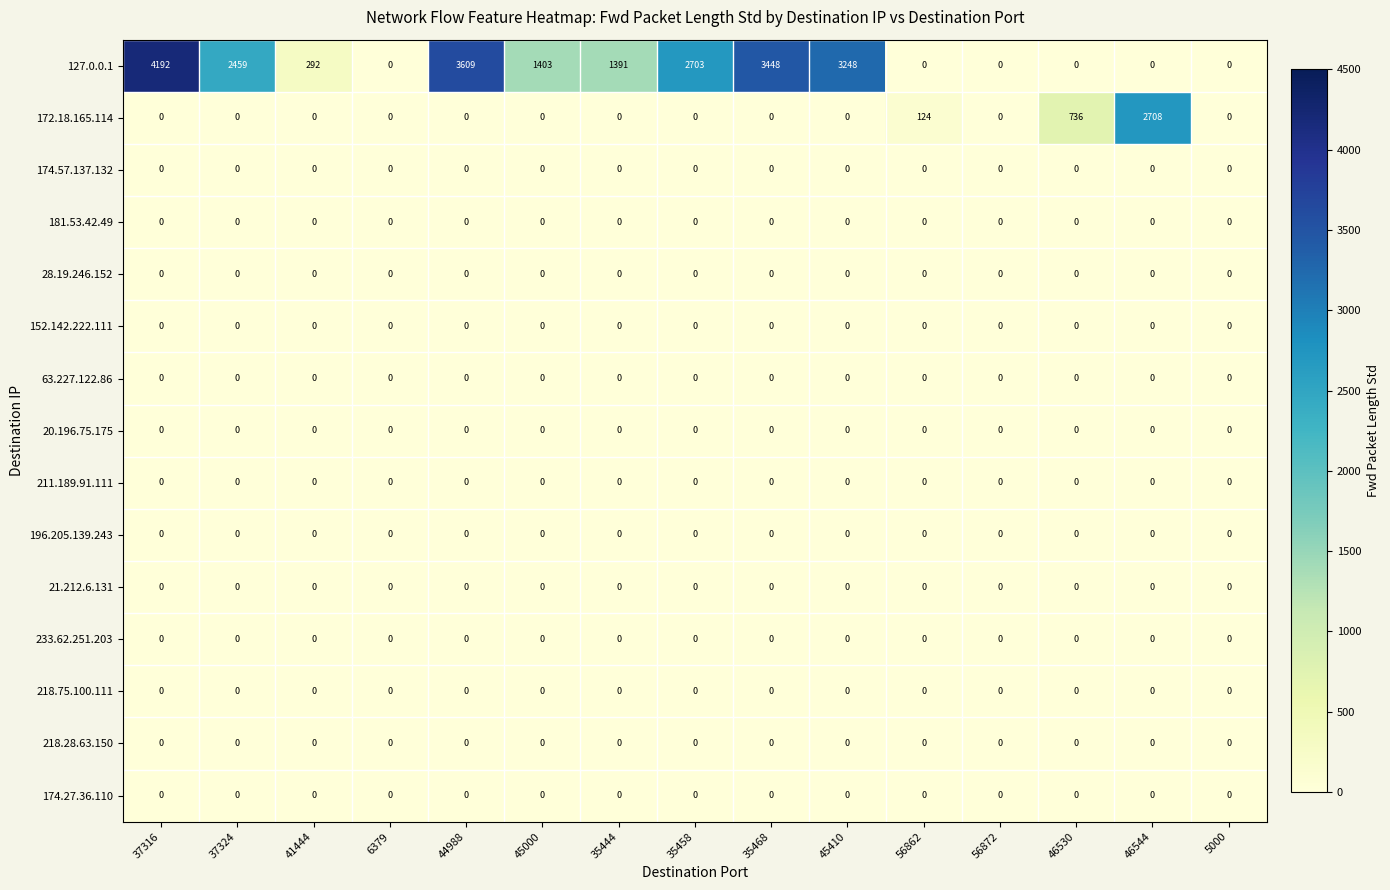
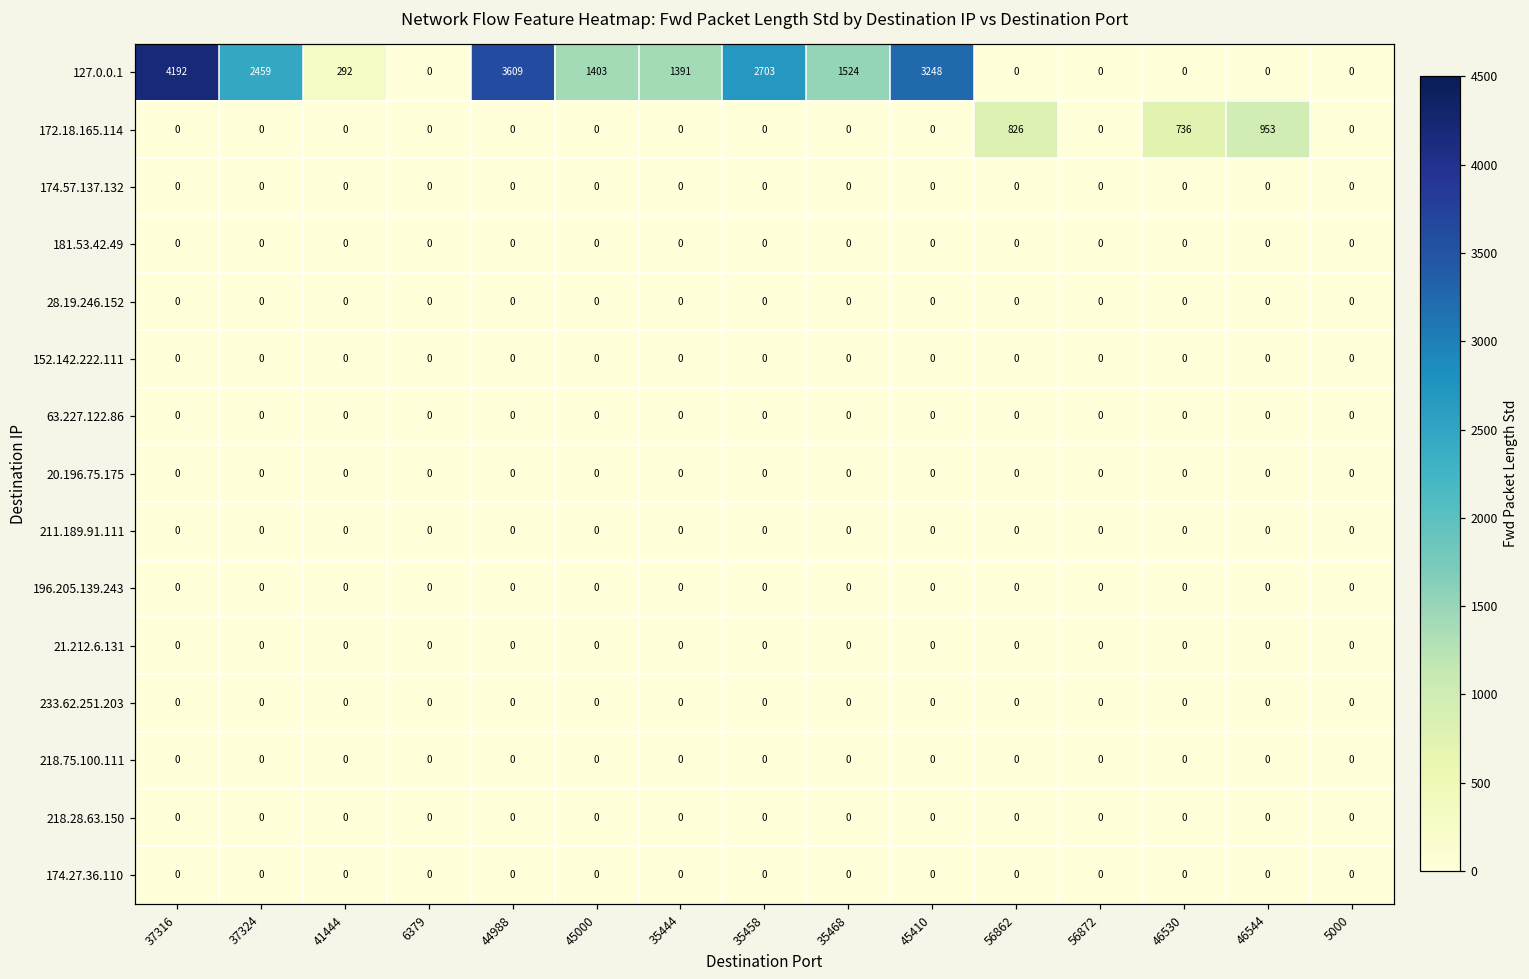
127.0.0.1, 35468: 3448 -> 1524
172.18.165.114, 56862: 124 -> 826
172.18.165.114, 46544: 2708 -> 953
